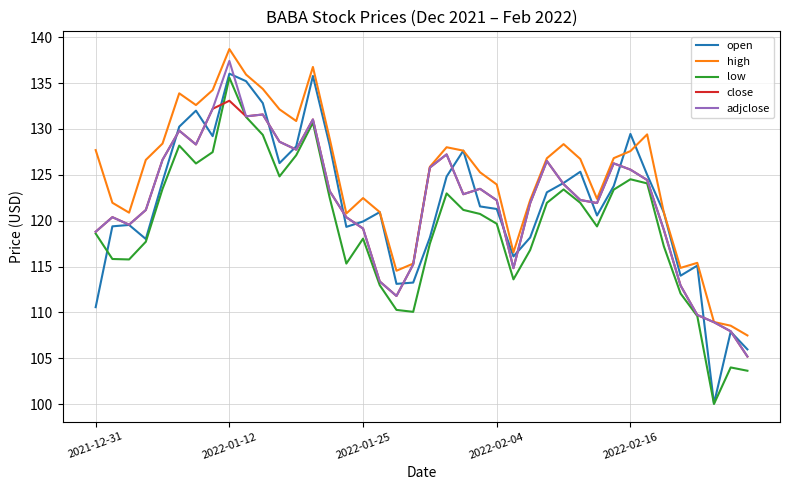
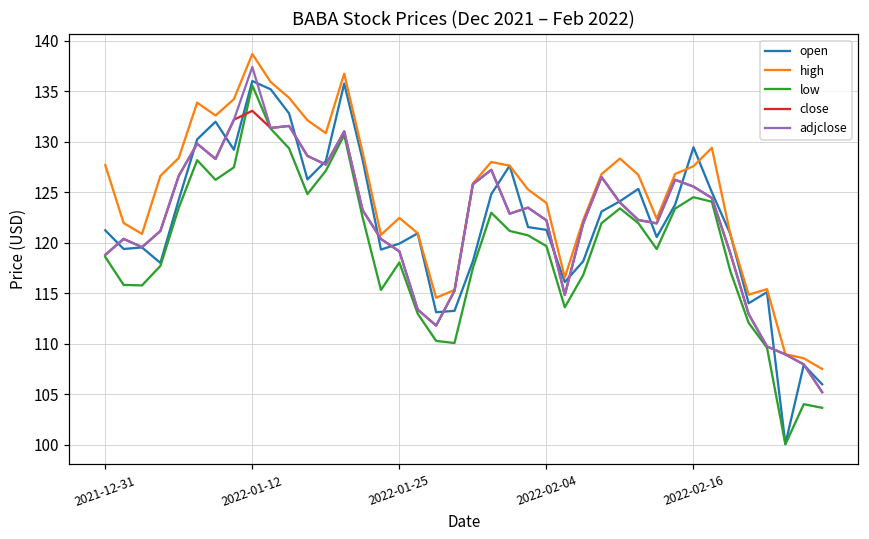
open, 2021-12-31: 111 -> 121
